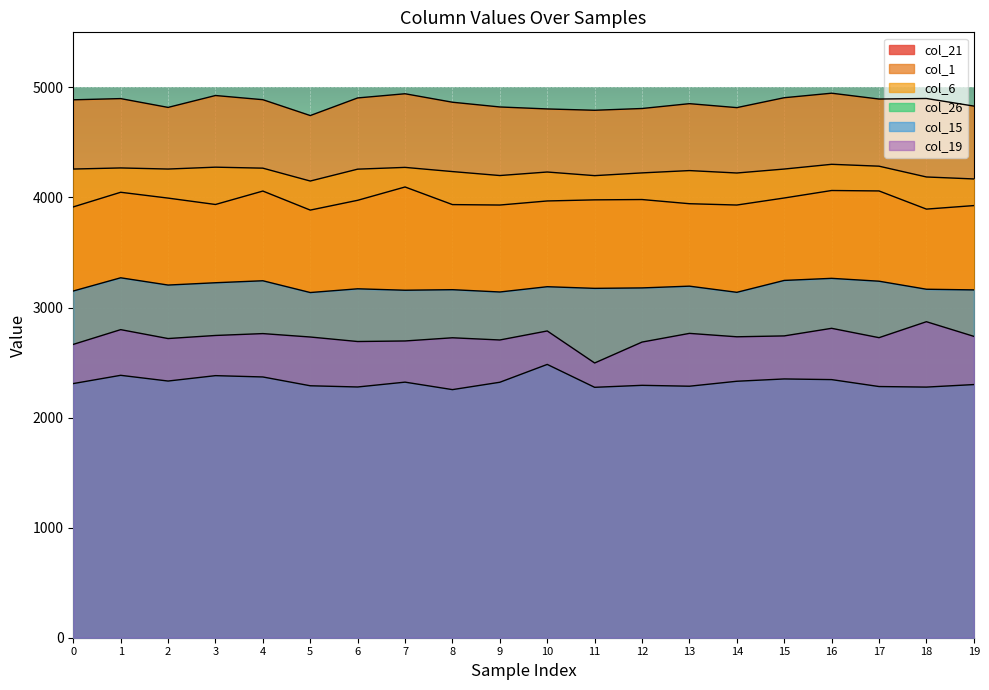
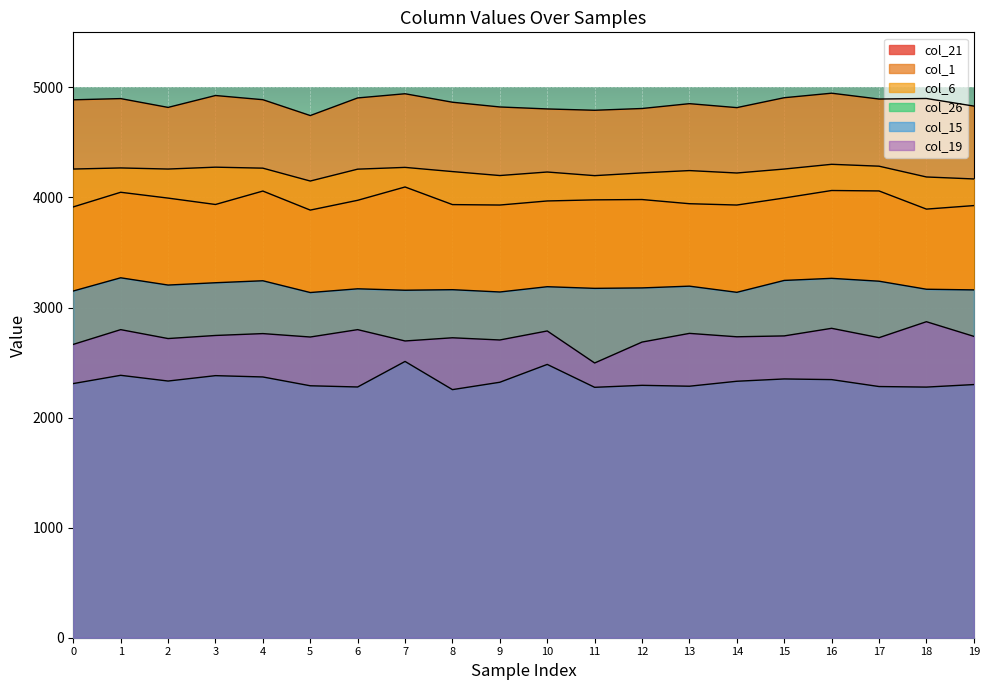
col_19, 6: 2690 -> 2800
col_26, 7: 2320 -> 2510
